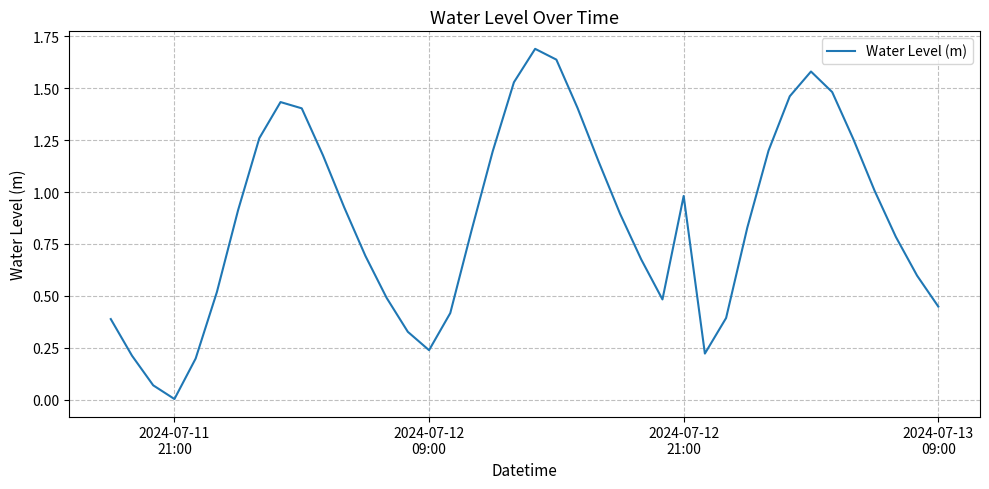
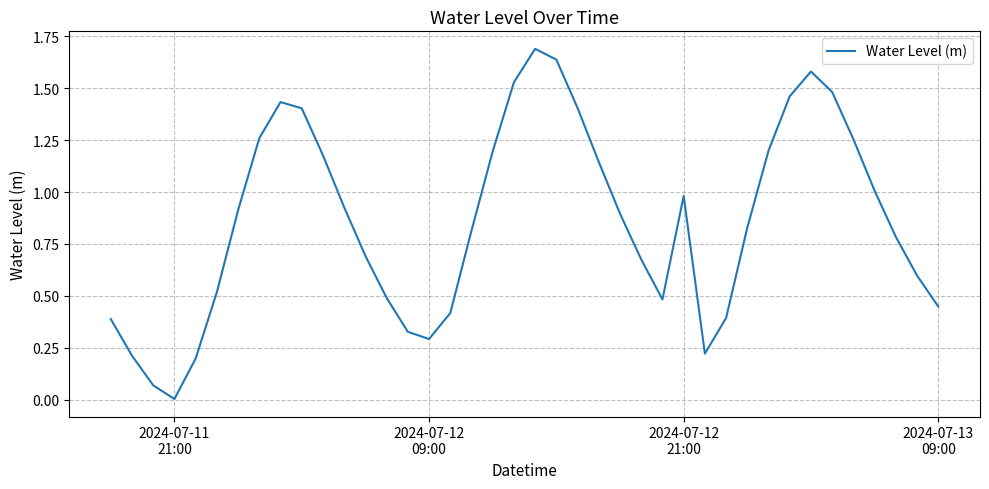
2024-07-12 09:00: 0.24 -> 0.29
